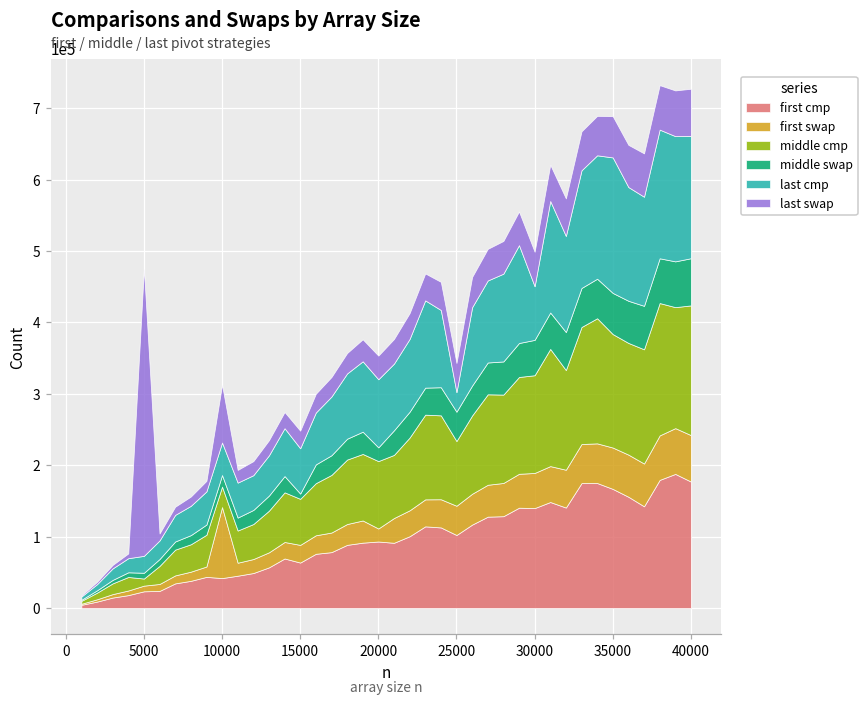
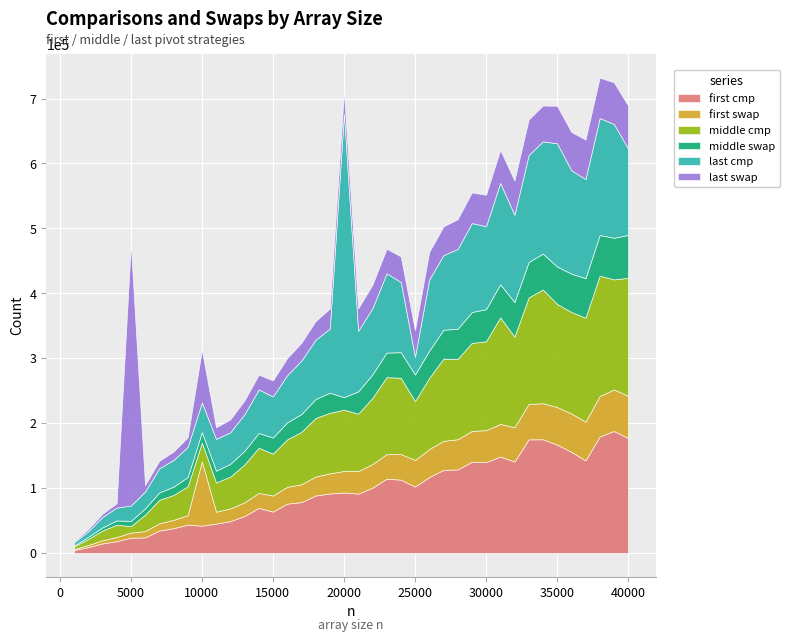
middle swap, 15000: 10000 -> 20000
first swap, 20000: 20000 -> 30000
last cmp, 20000: 100000 -> 440000
last cmp, 30000: 80000 -> 130000
last cmp, 40000: 170000 -> 130000
